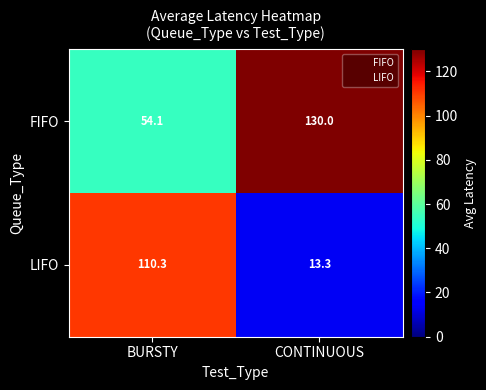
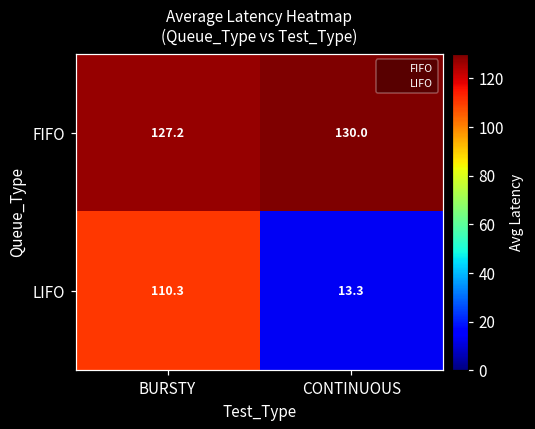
FIFO, BURSTY: 54.1 -> 127.2
